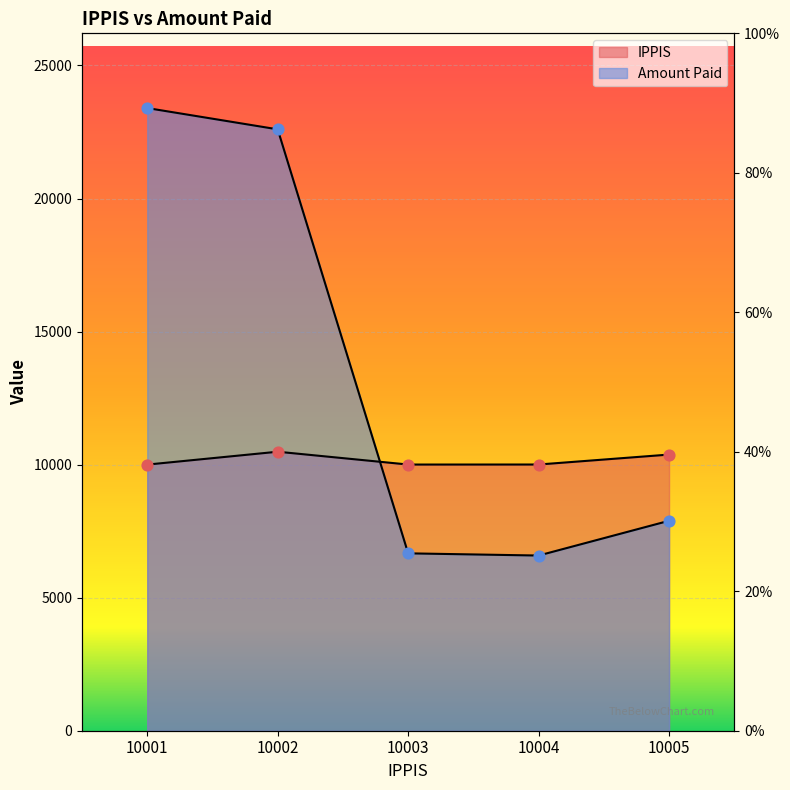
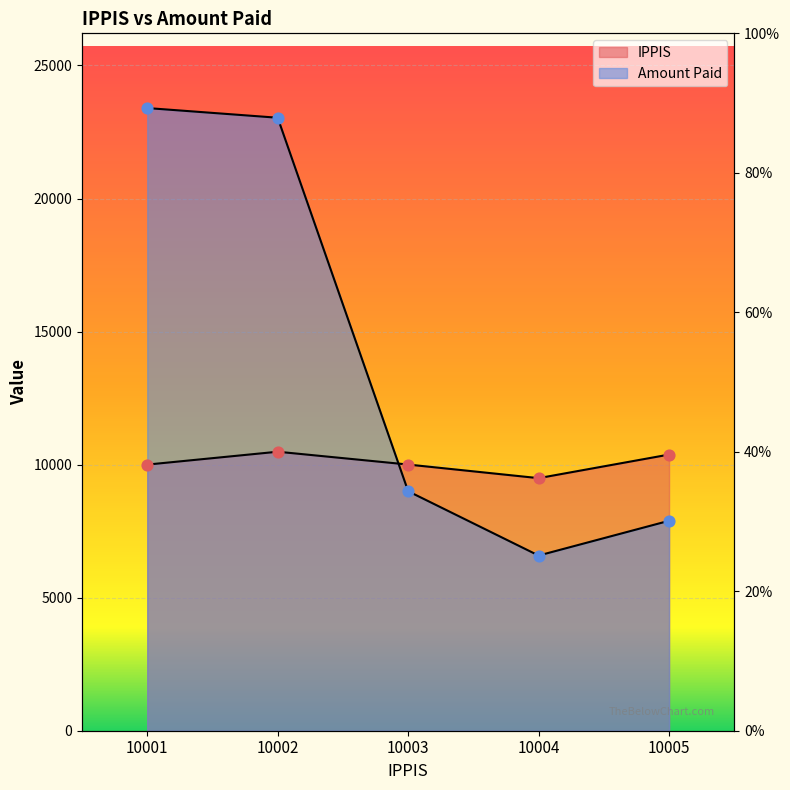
Amount Paid, 10002: 22600 -> 23000
Amount Paid, 10003: 6700 -> 9000
IPPIS, 10004: 10000 -> 9500
